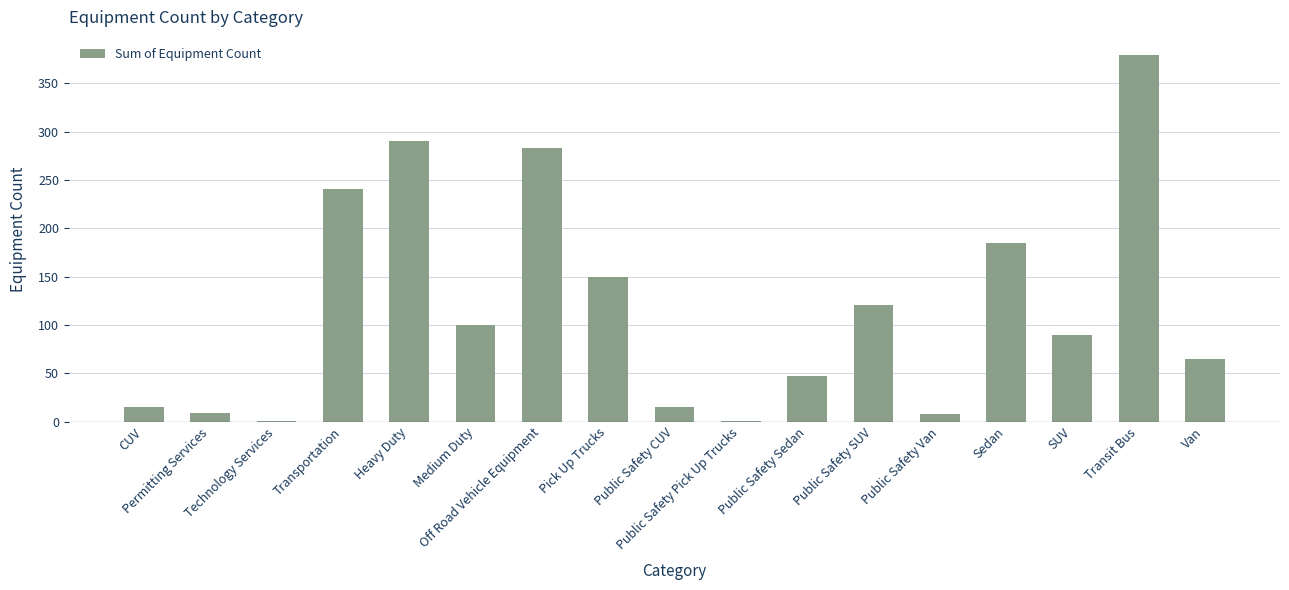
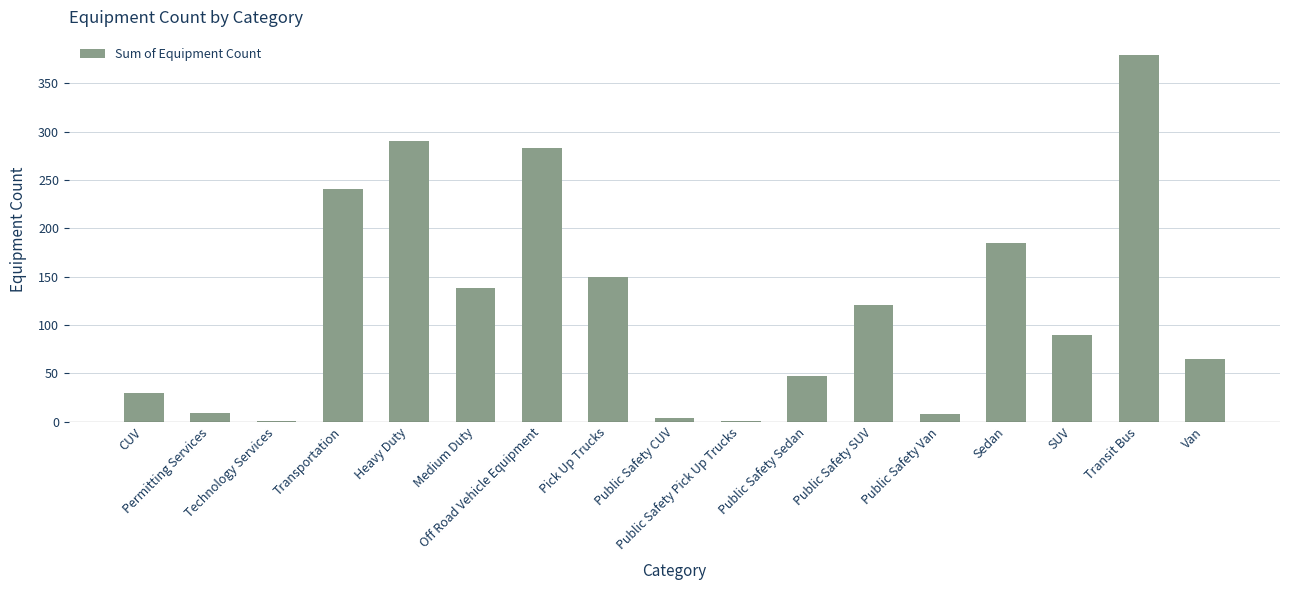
CUV: 20 -> 30
Medium Duty: 100 -> 140
Public Safety CUV: 20 -> 0
